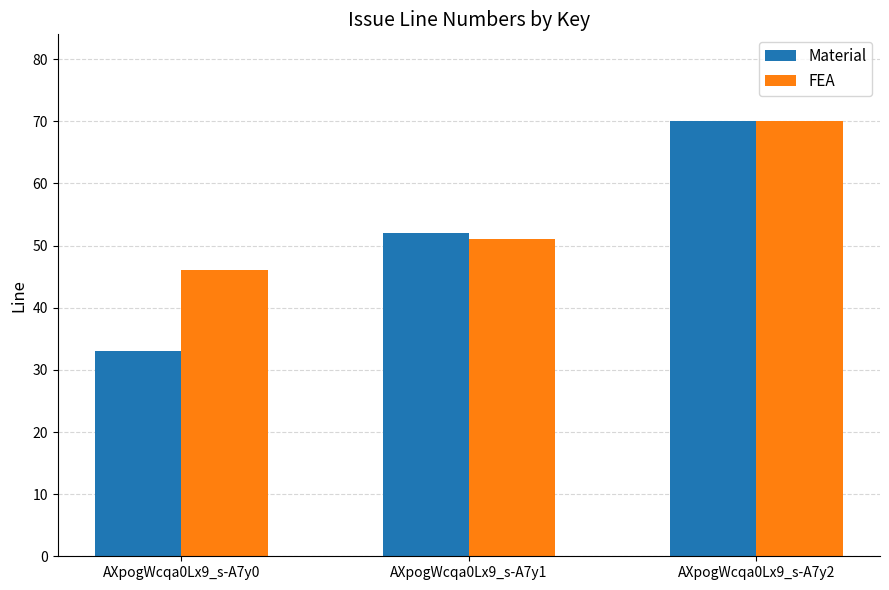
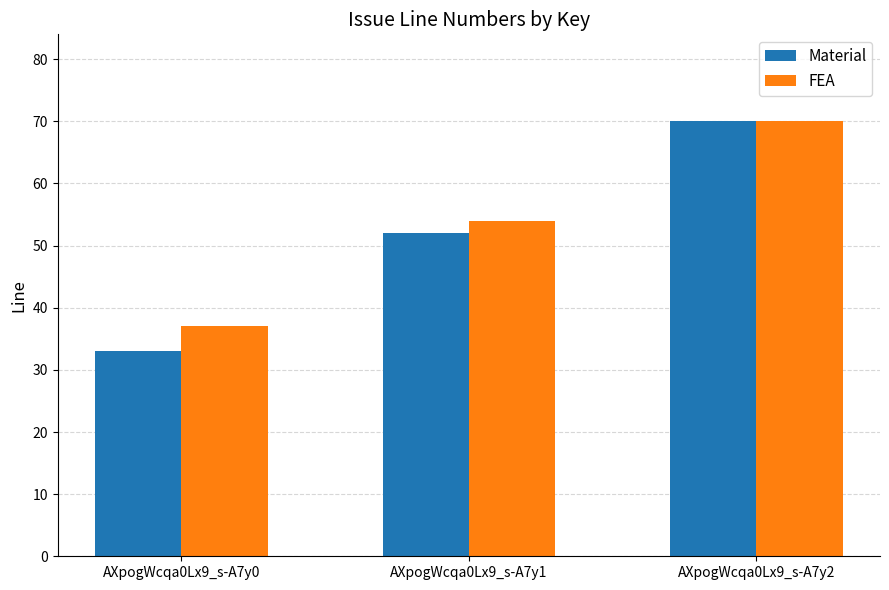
FEA, AXpogWcqa0Lx9_s-A7y0: 46 -> 37
FEA, AXpogWcqa0Lx9_s-A7y1: 51 -> 54
